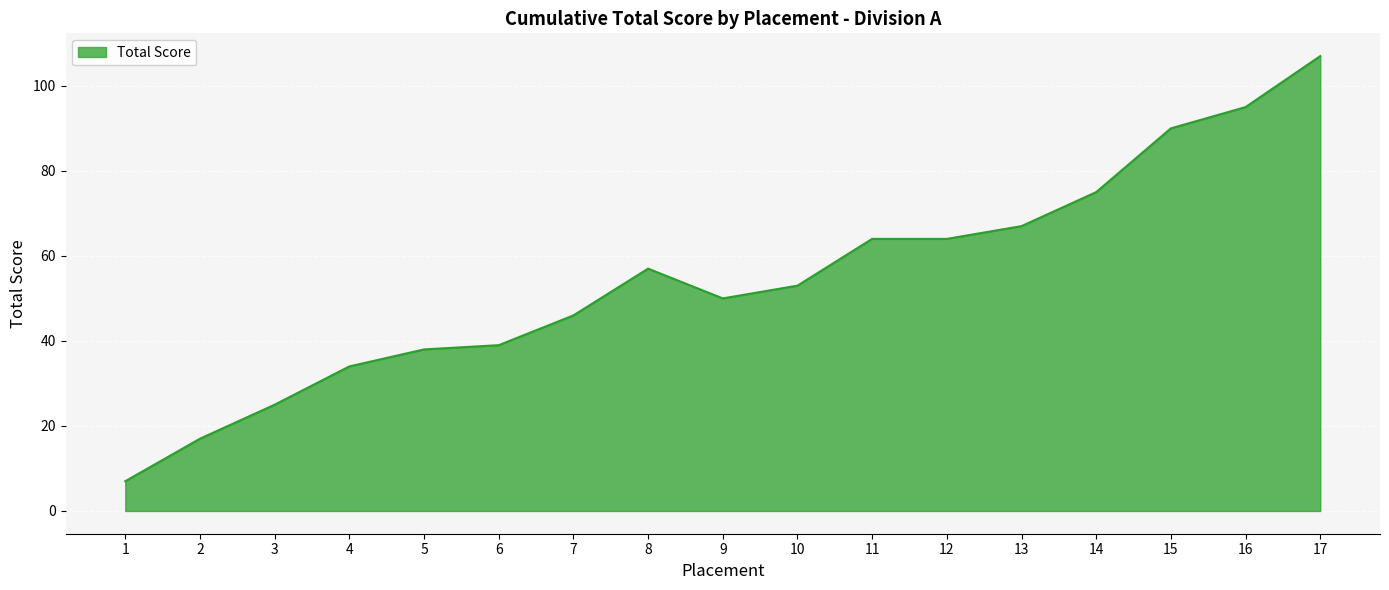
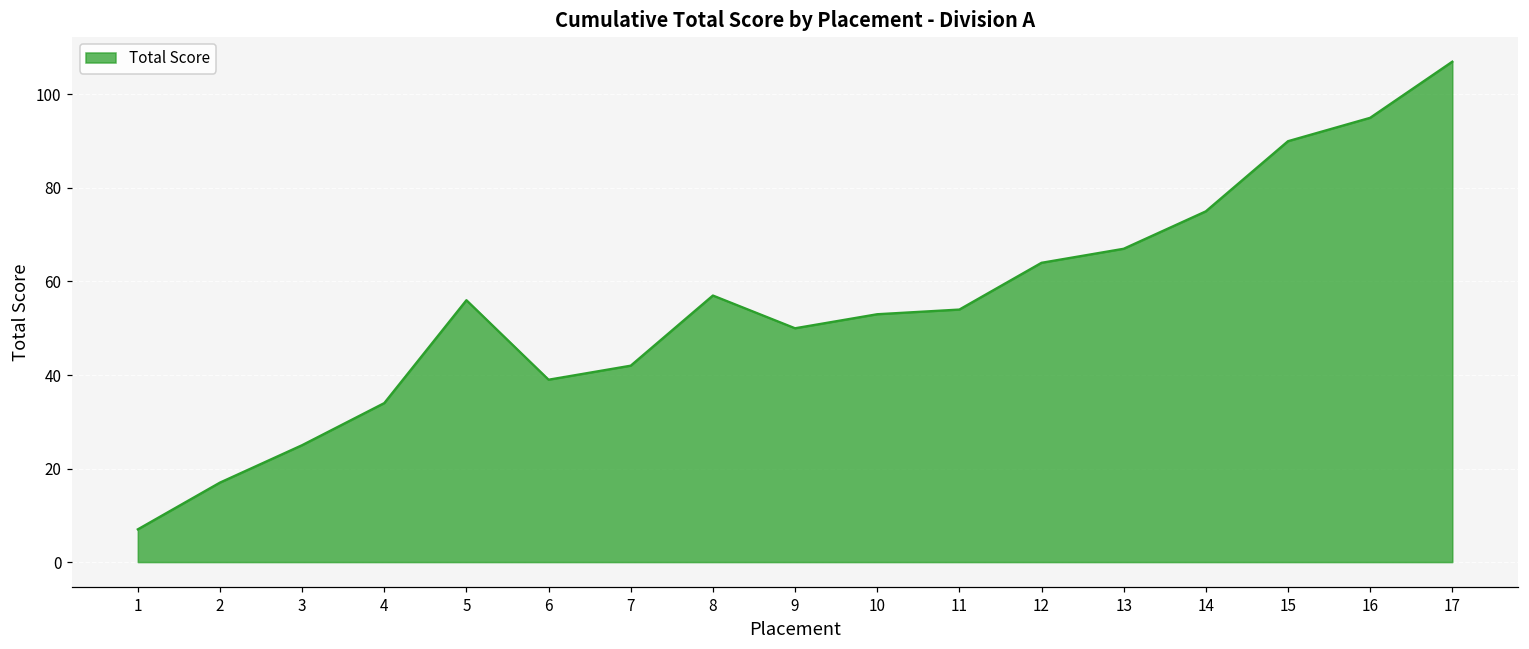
5: 38 -> 56
7: 46 -> 42
11: 64 -> 54
